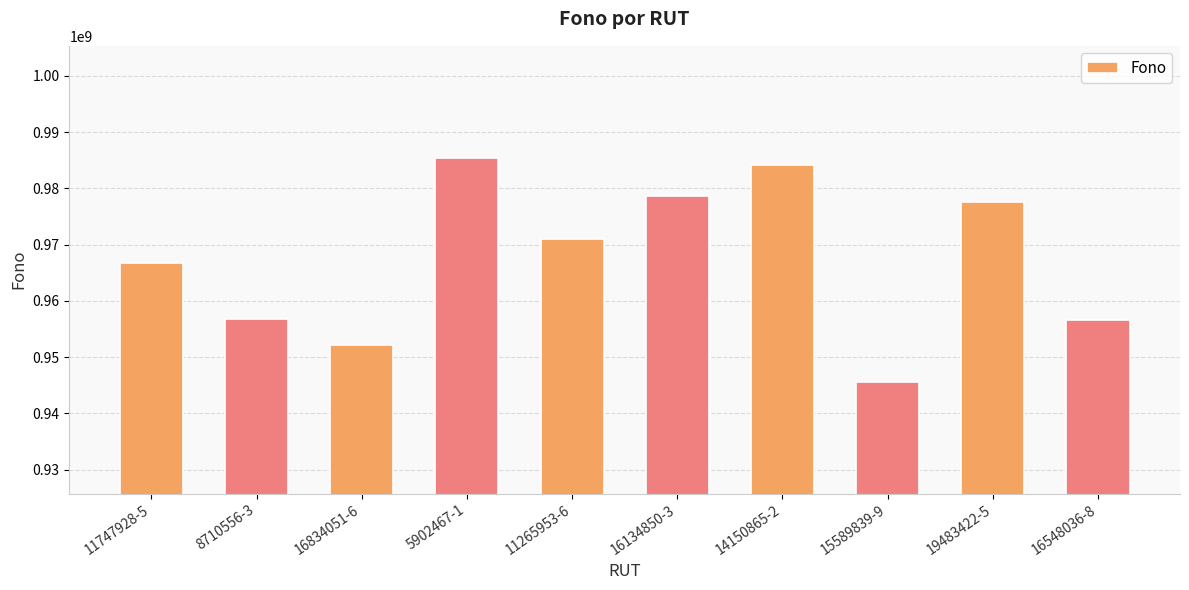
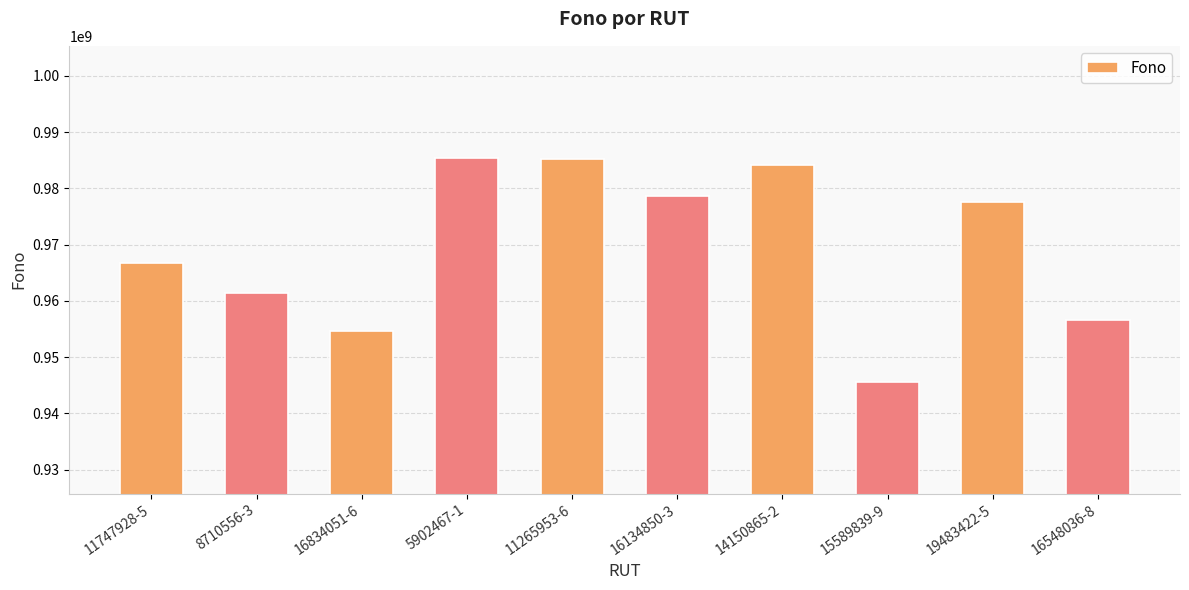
8710556-3: 957000000 -> 961000000
16834051-6: 952000000 -> 955000000
11265953-6: 971000000 -> 985000000
